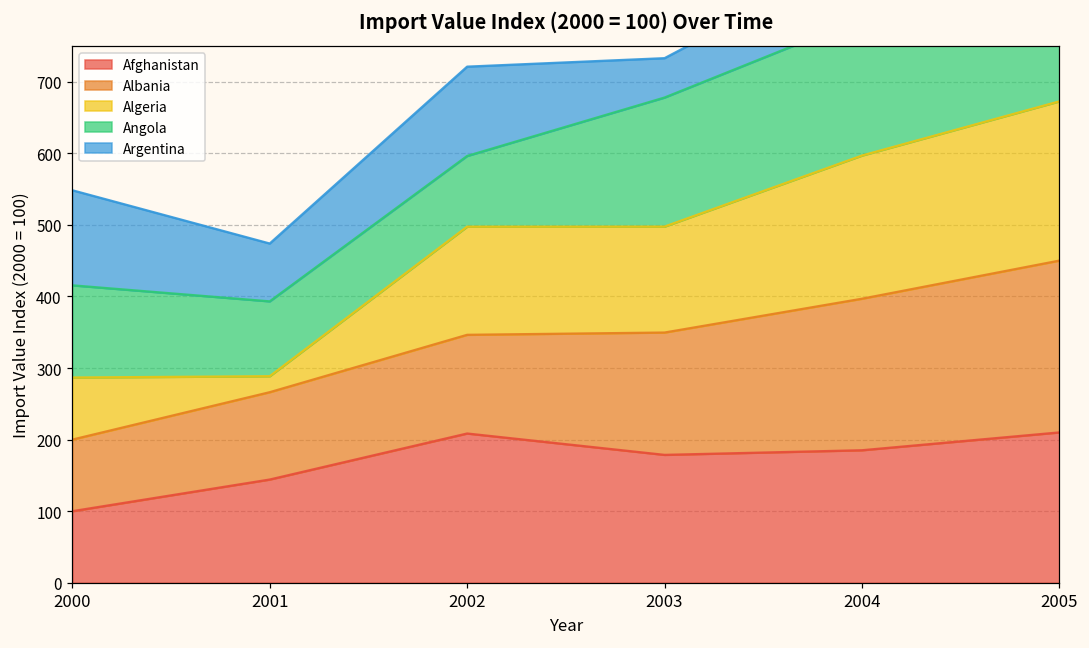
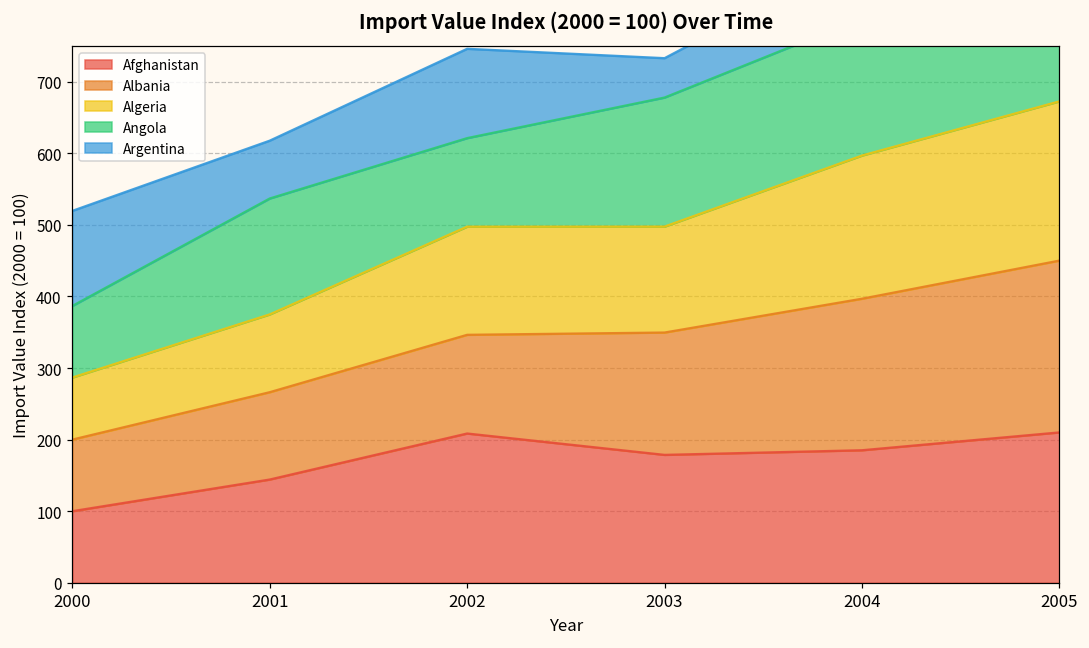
Angola, 2000: 130 -> 100
Algeria, 2001: 20 -> 110
Angola, 2001: 100 -> 160
Angola, 2002: 100 -> 120
